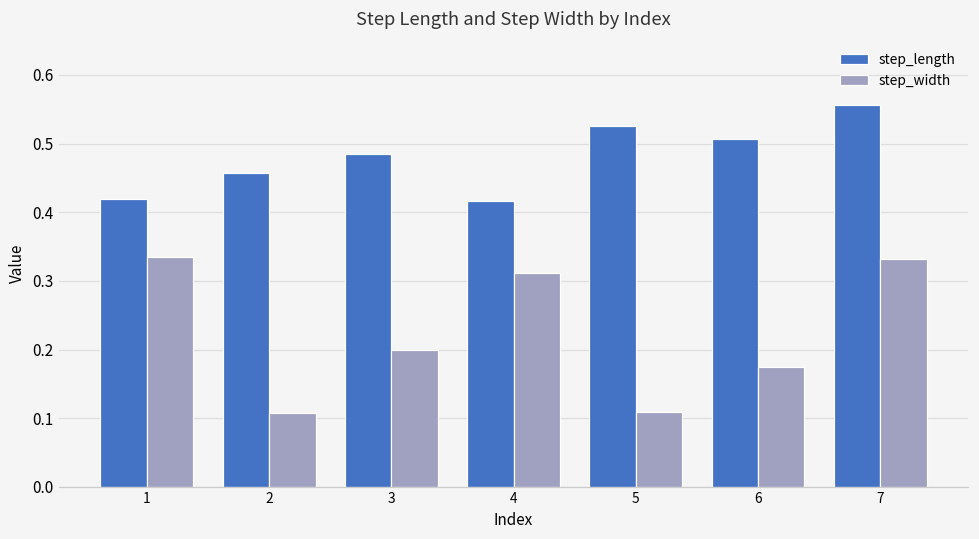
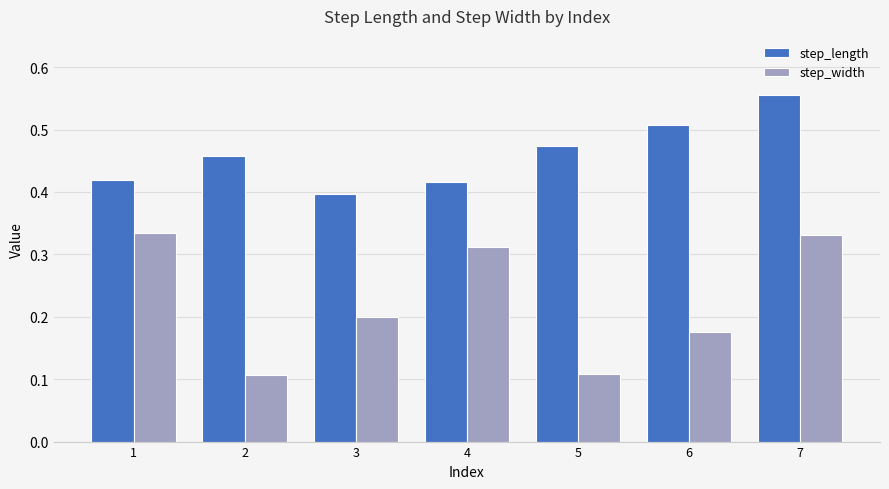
step_length, 3: 0.48 -> 0.40
step_length, 5: 0.53 -> 0.47
